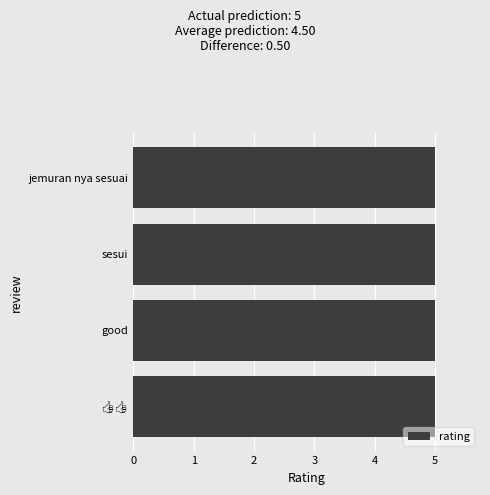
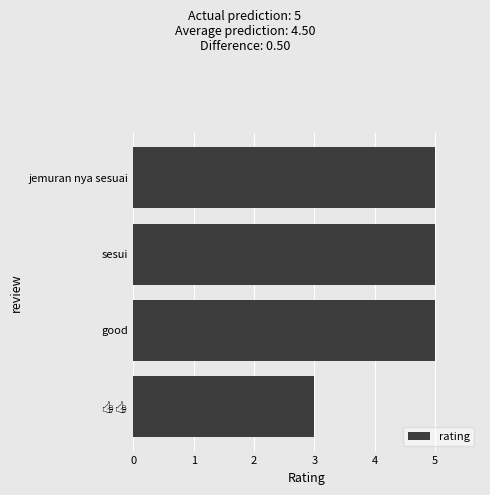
👍👍: 5 -> 3
